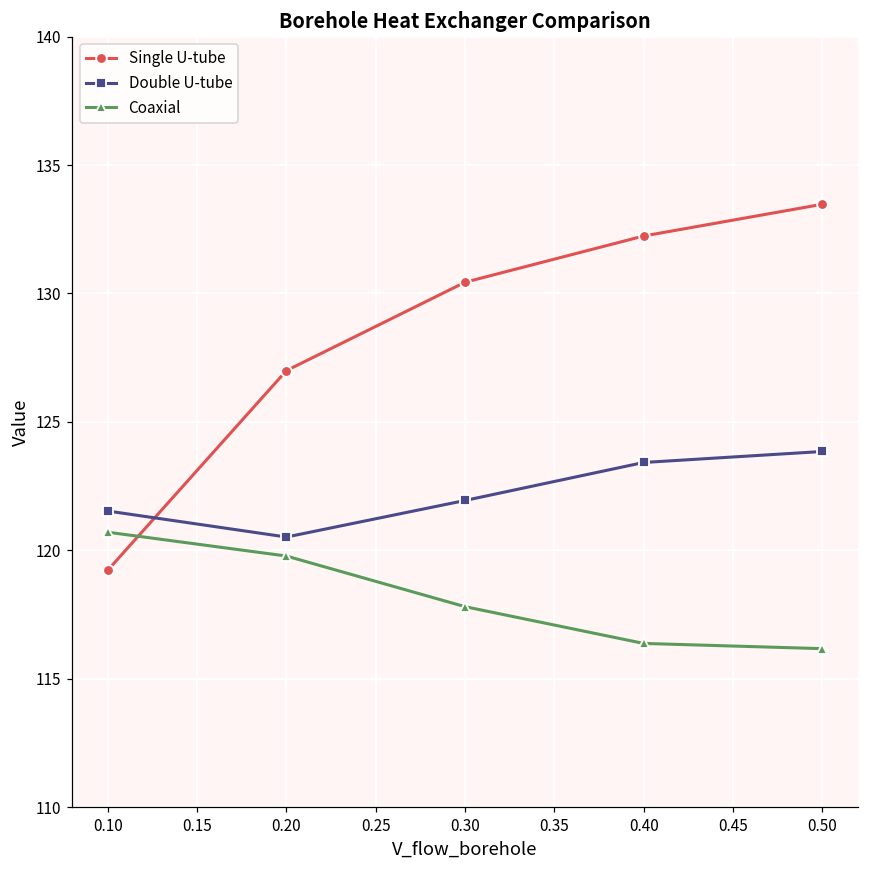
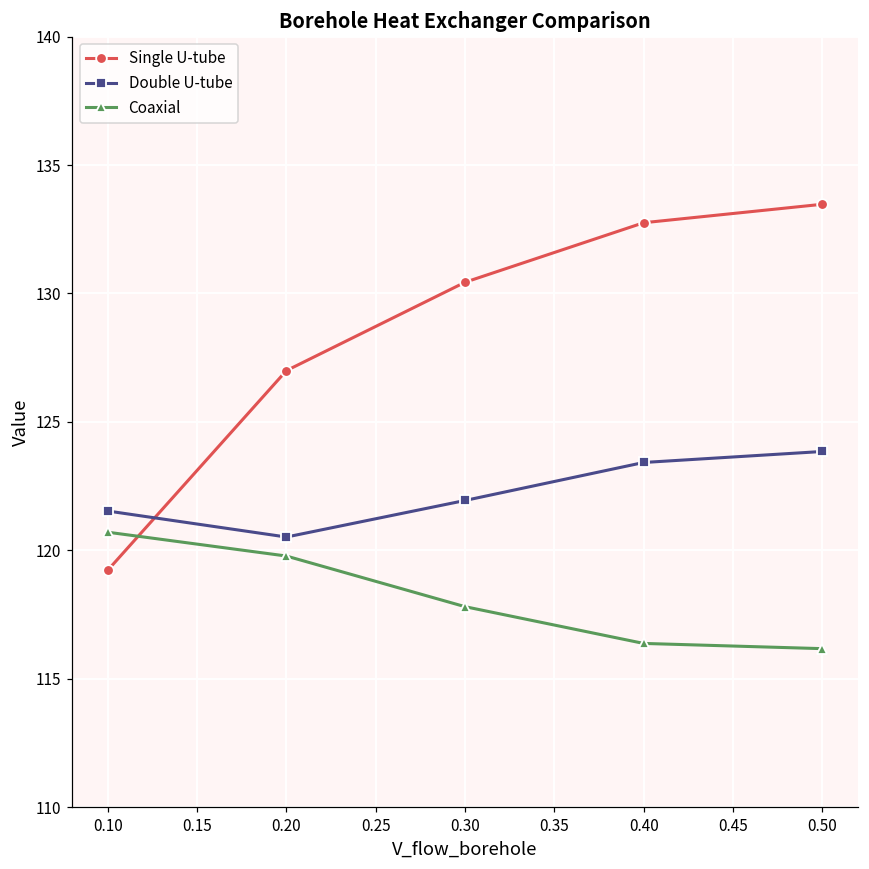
Single U-tube, 0.40: 132.2 -> 132.8
